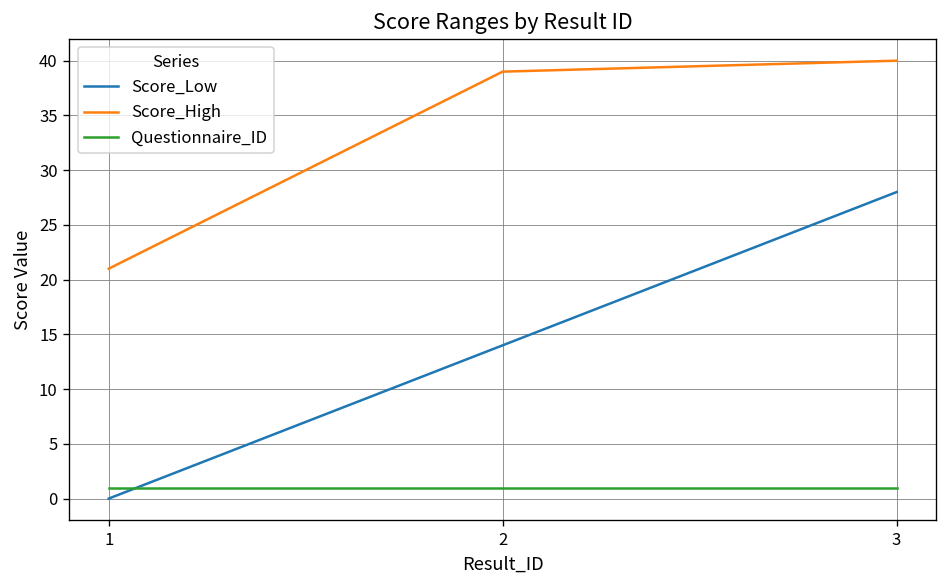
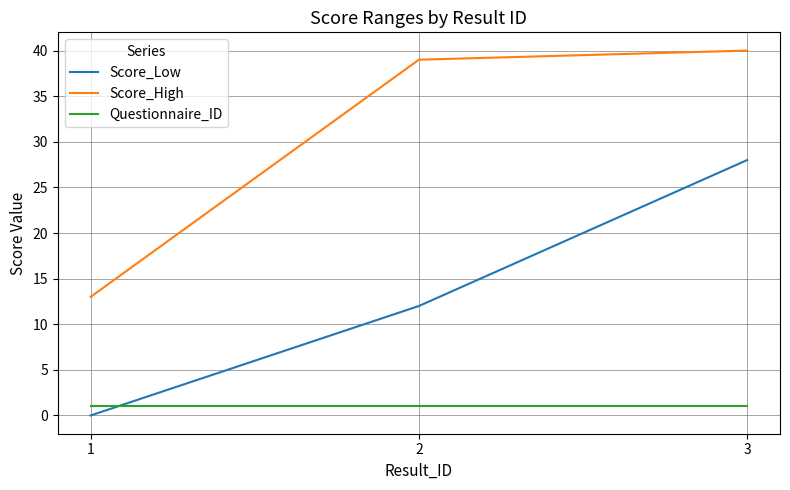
Score_High, 1: 21 -> 13
Score_Low, 2: 14 -> 12
